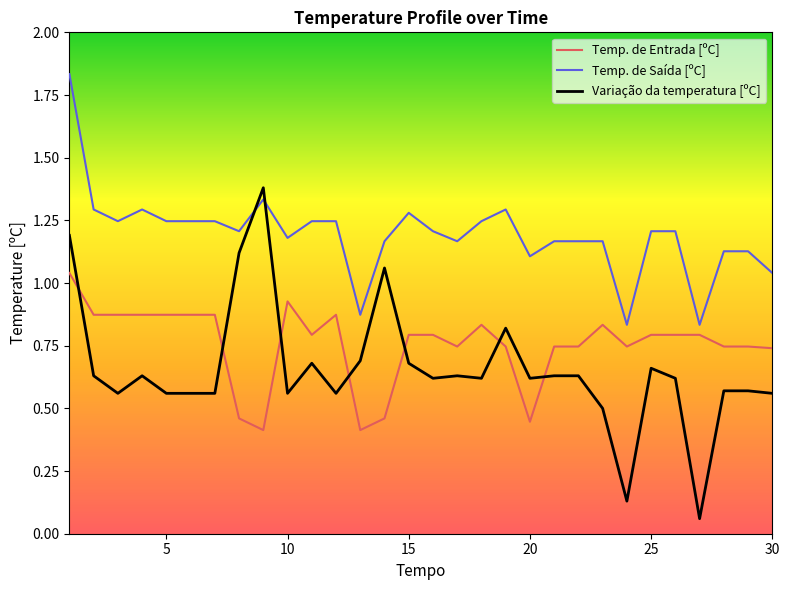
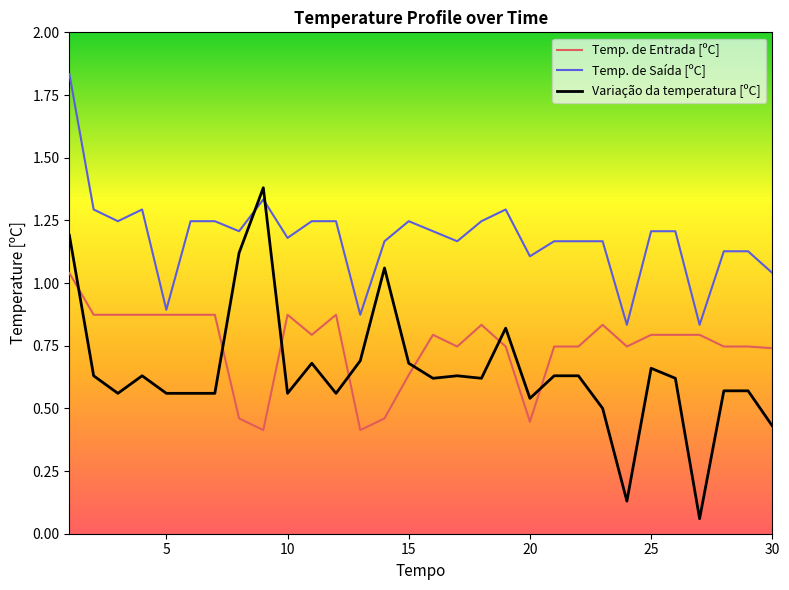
Temp. de Saída [ºC], 5: 1.25 -> 0.89
Temp. de Entrada [ºC], 10: 0.93 -> 0.87
Temp. de Entrada [ºC], 15: 0.79 -> 0.63
Temp. de Saída [ºC], 15: 1.28 -> 1.25
Variação da temperatura [ºC], 20: 0.62 -> 0.54
Variação da temperatura [ºC], 30: 0.56 -> 0.43
